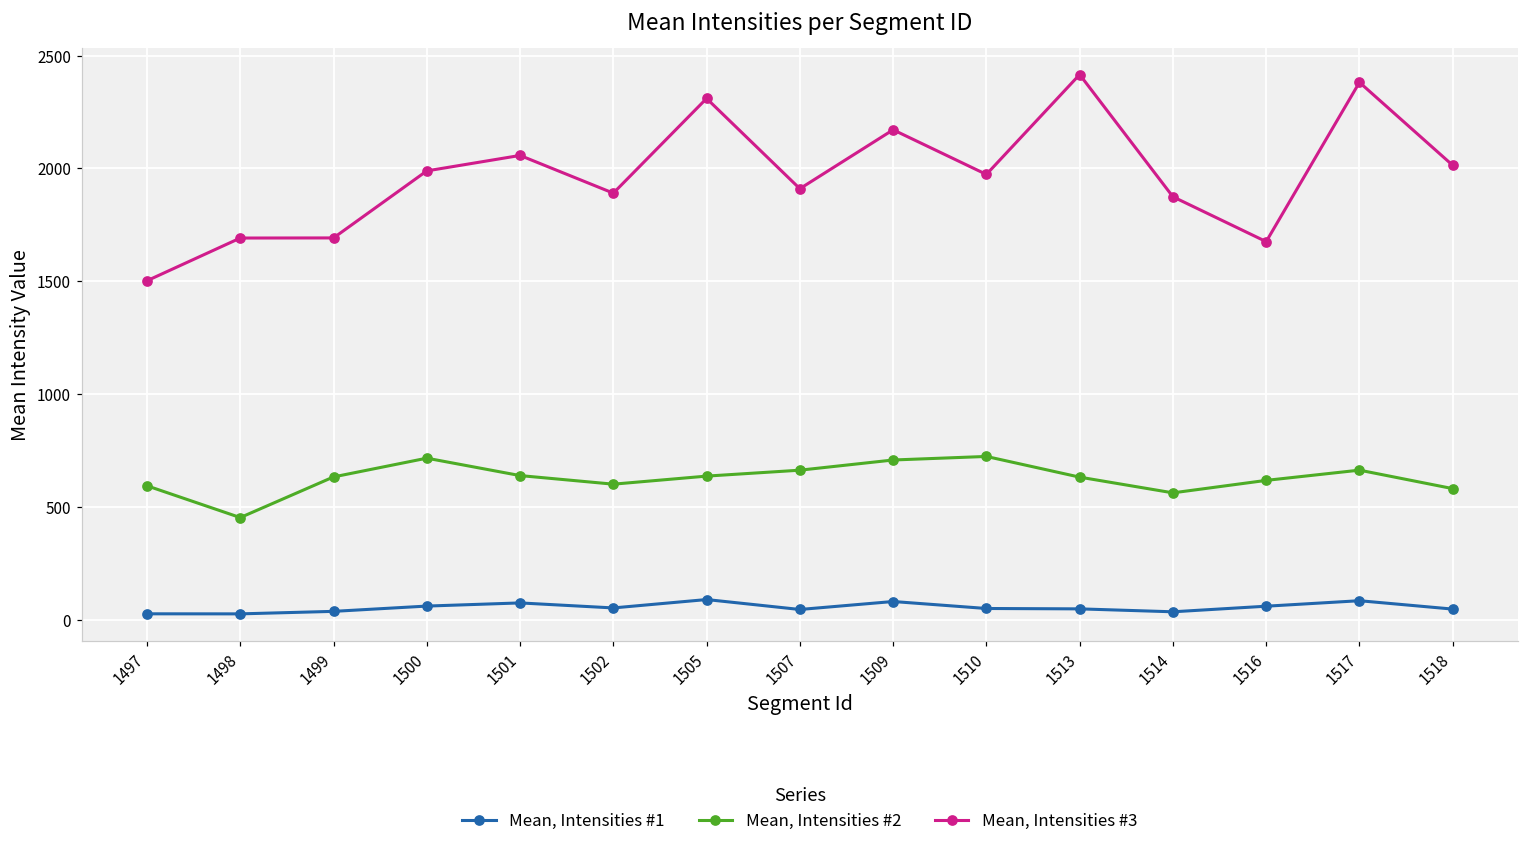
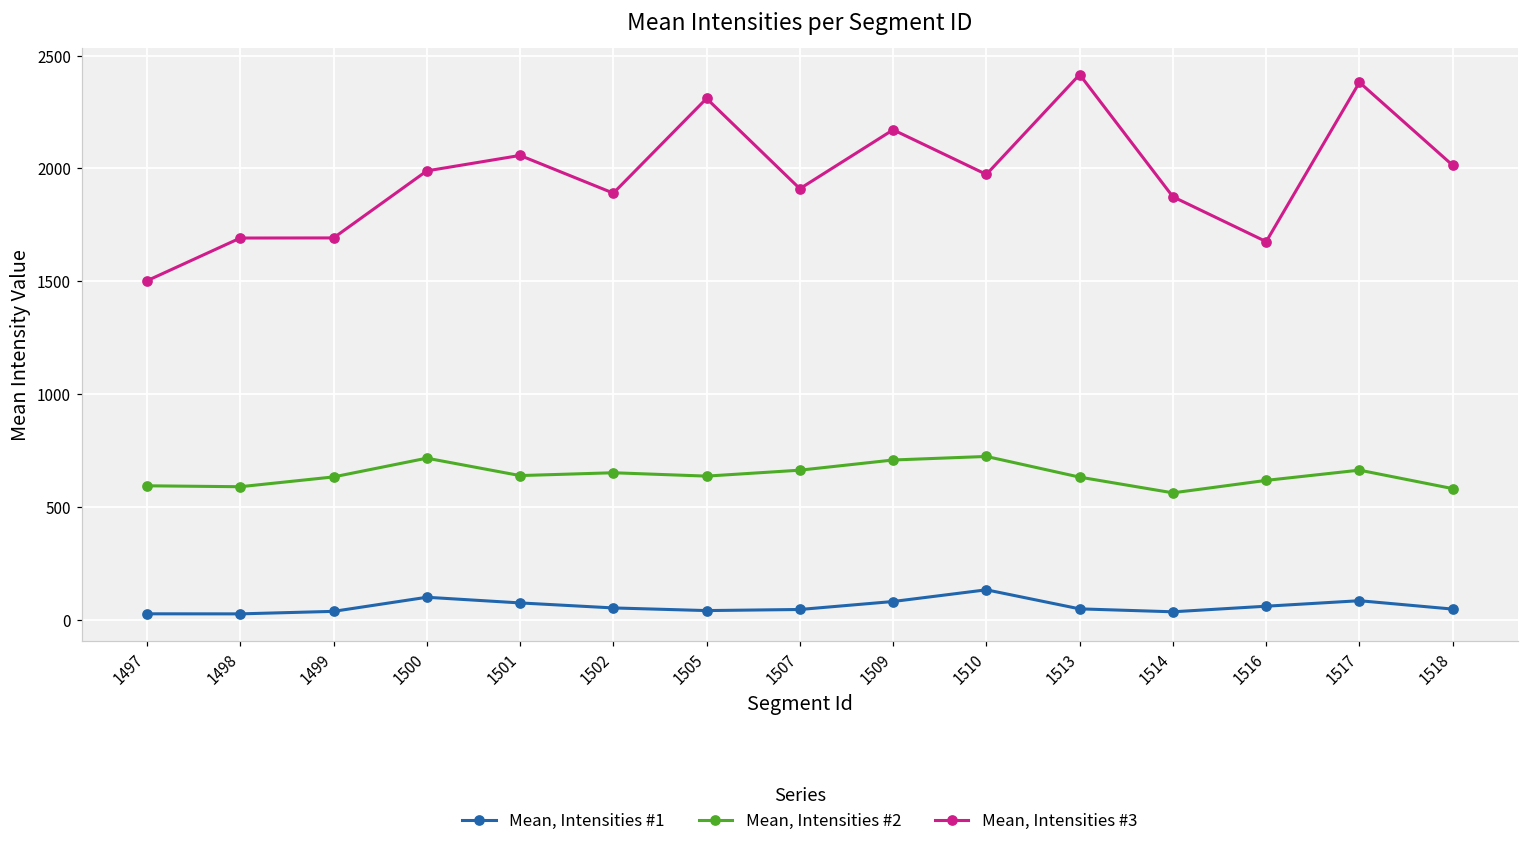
Mean, Intensities #2, 1498: 450 -> 590
Mean, Intensities #1, 1500: 60 -> 100
Mean, Intensities #2, 1502: 600 -> 650
Mean, Intensities #1, 1505: 90 -> 40
Mean, Intensities #1, 1510: 50 -> 130
